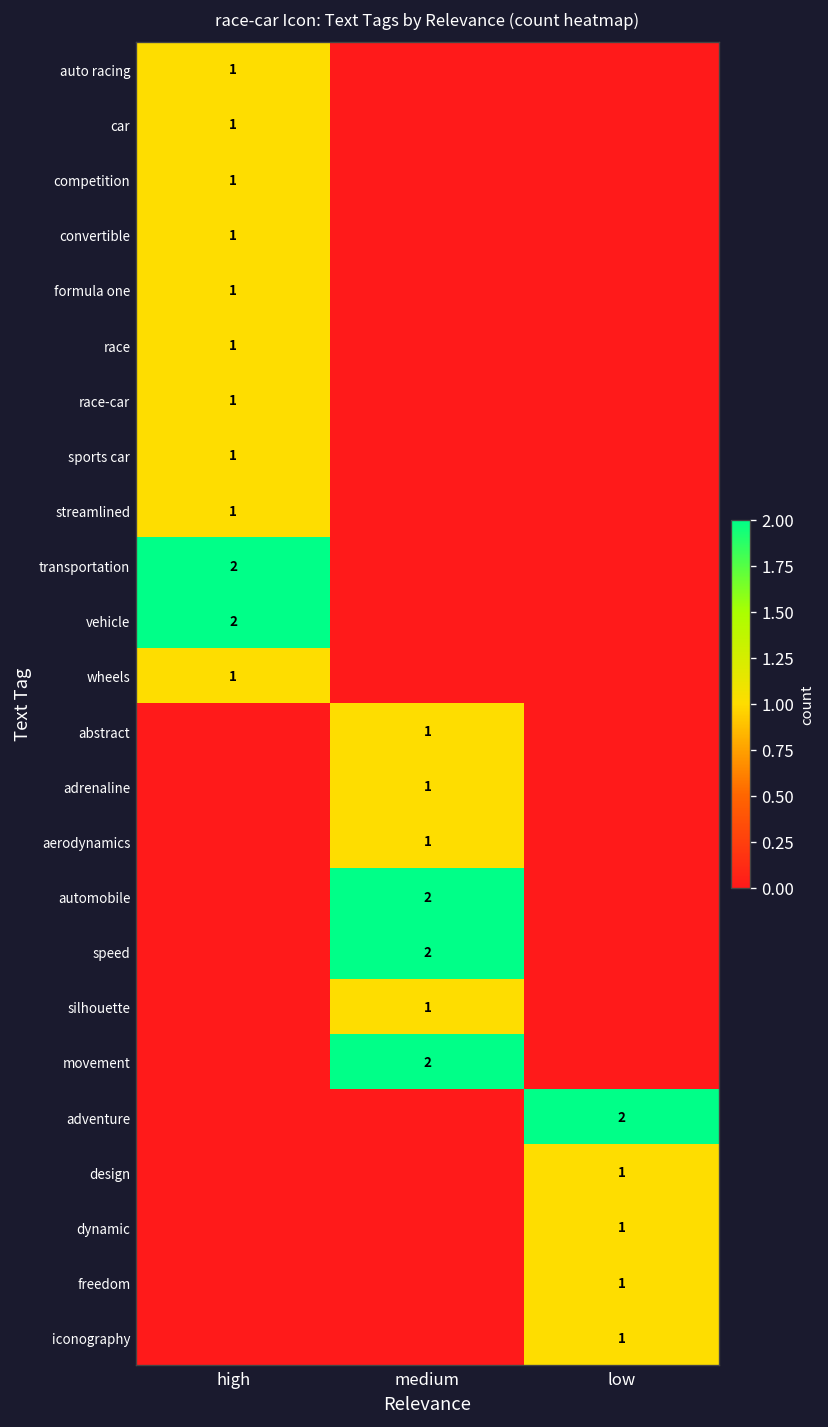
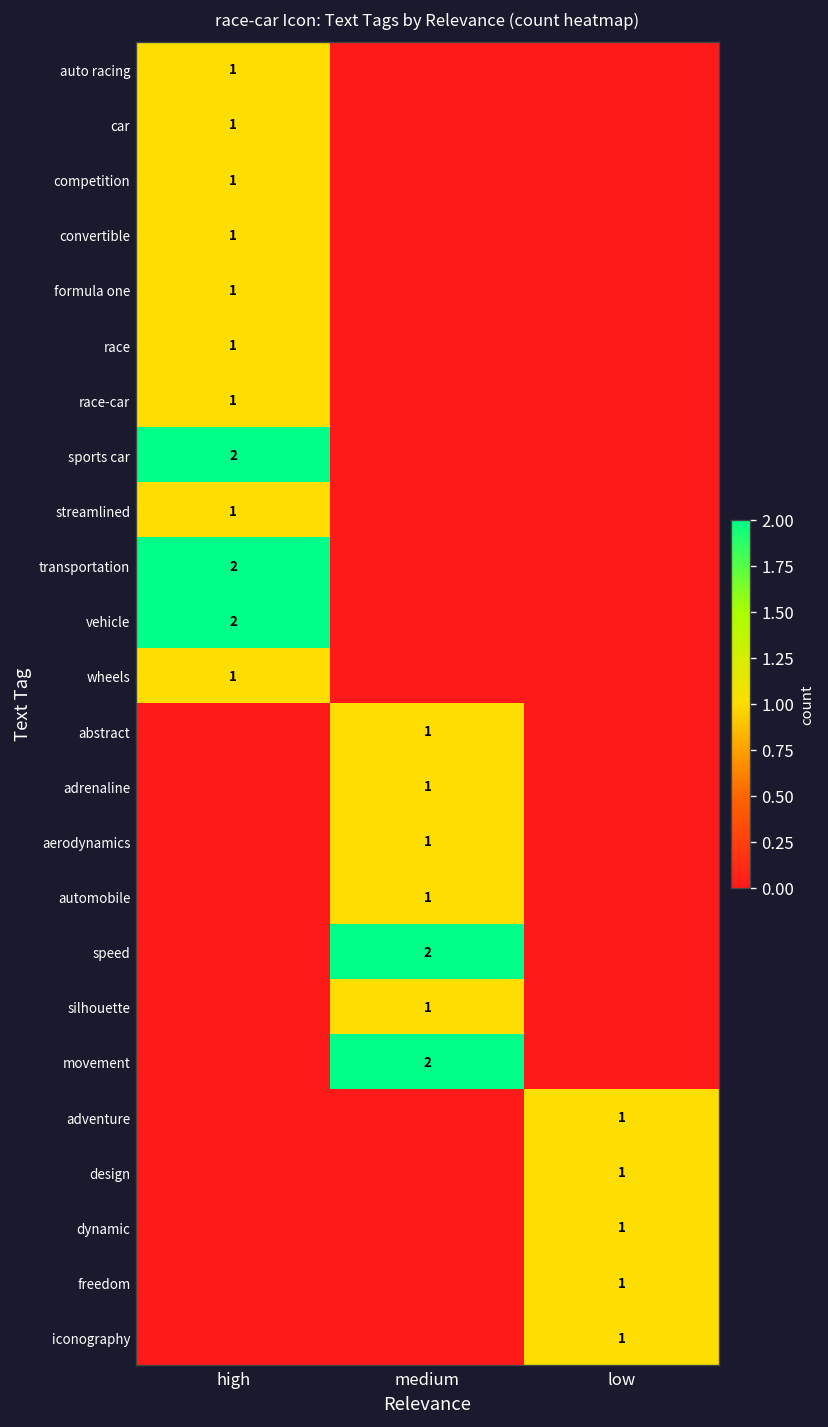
sports car, high: 1 -> 2
automobile, medium: 2 -> 1
adventure, low: 2 -> 1
